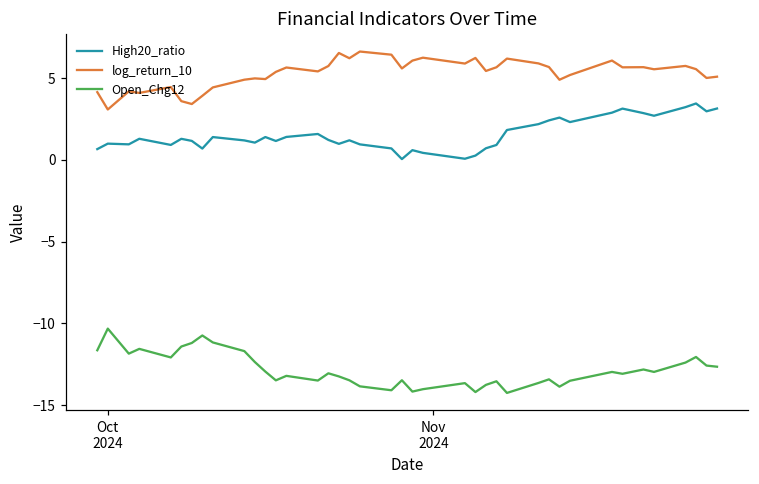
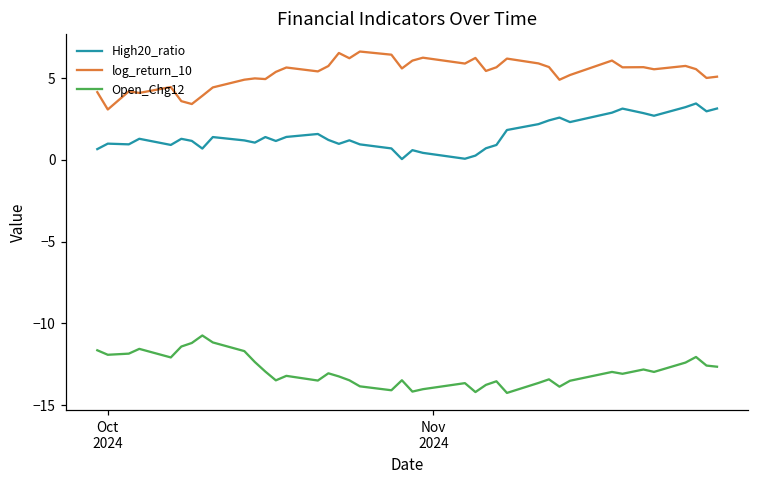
Open_Chg12, Oct 2024: -10.3 -> -11.9
